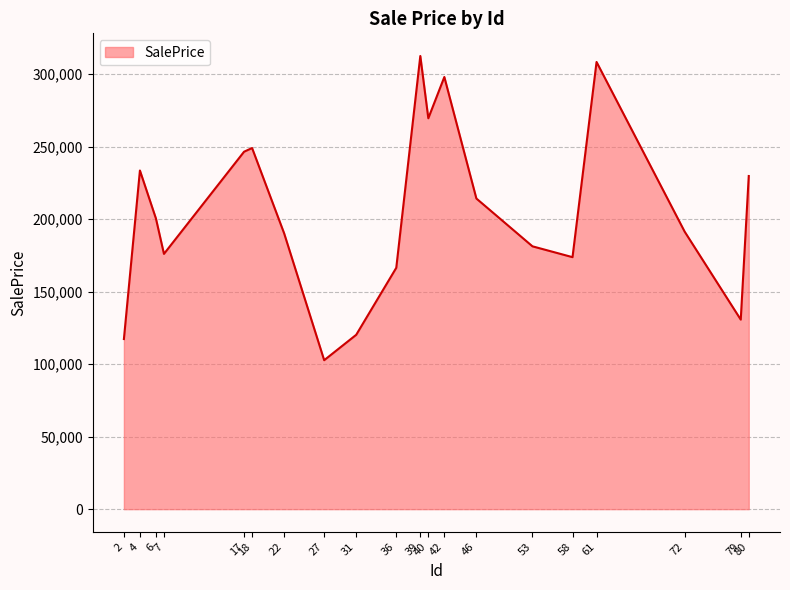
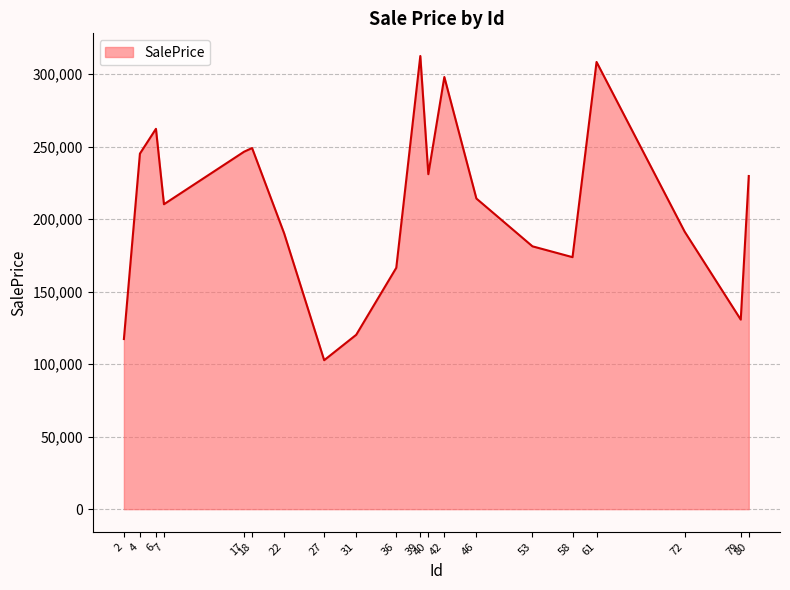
4: 234,000 -> 245,000
6: 200,000 -> 262,000
7: 176,000 -> 210,000
40: 270,000 -> 231,000
